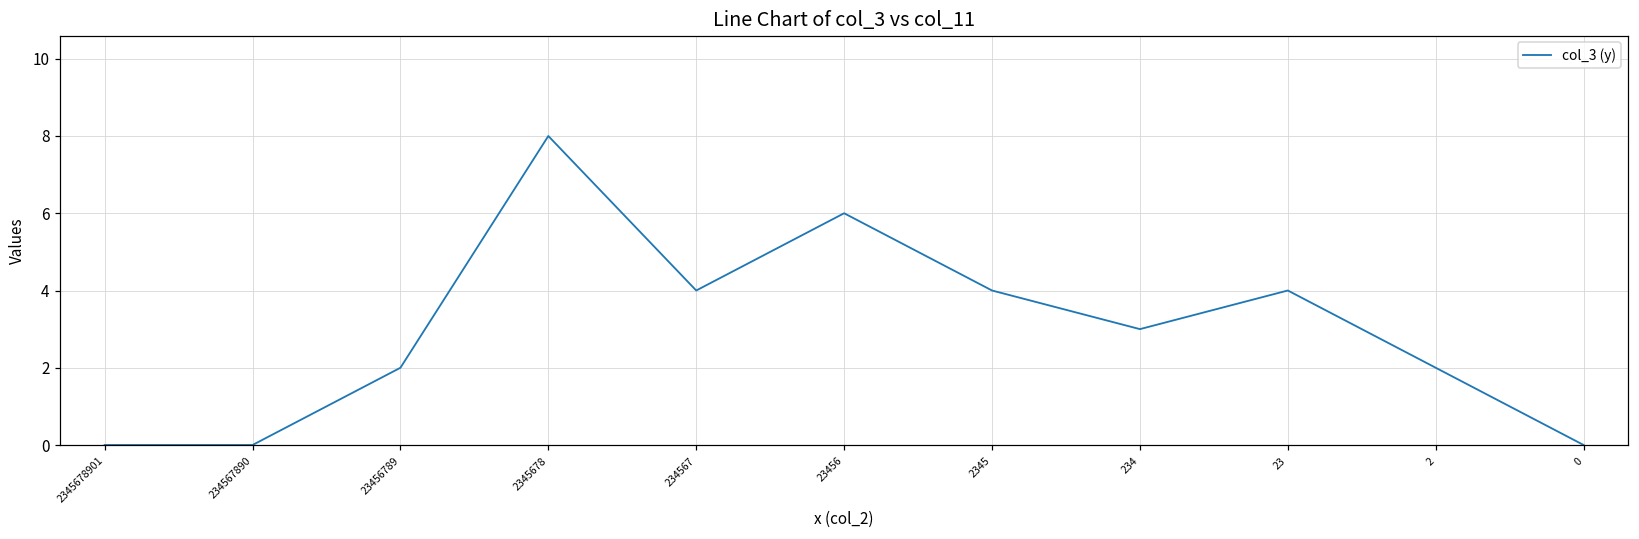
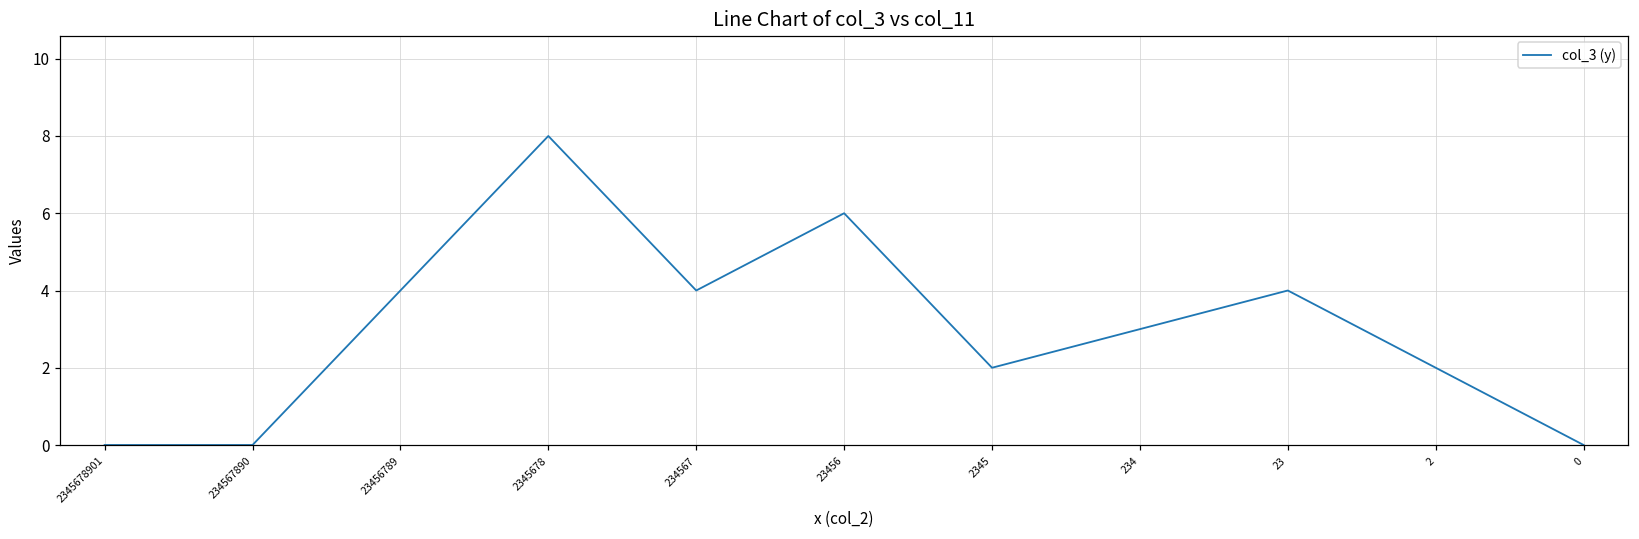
23456789: 2 -> 4
2345: 4 -> 2
